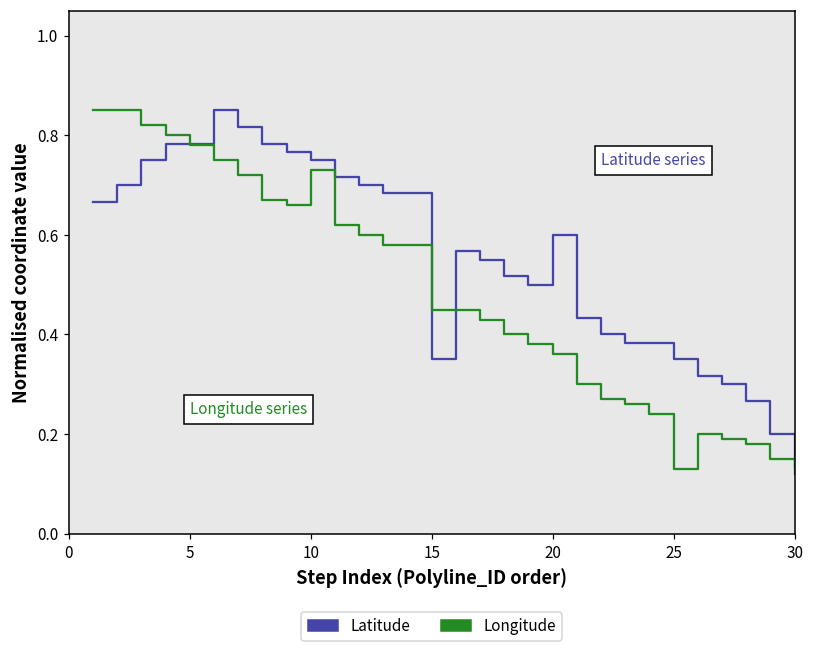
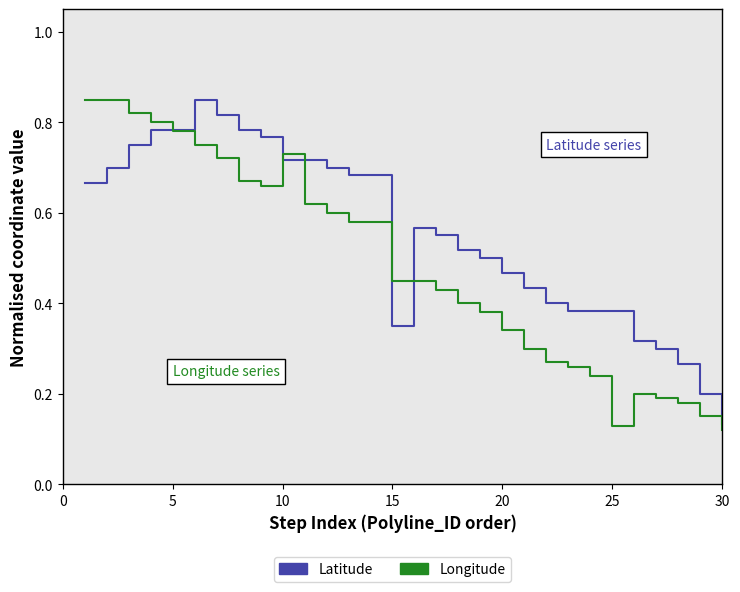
Latitude, 10: 0.75 -> 0.72
Latitude, 20: 0.60 -> 0.47
Longitude, 20: 0.36 -> 0.34
Latitude, 25: 0.35 -> 0.38
